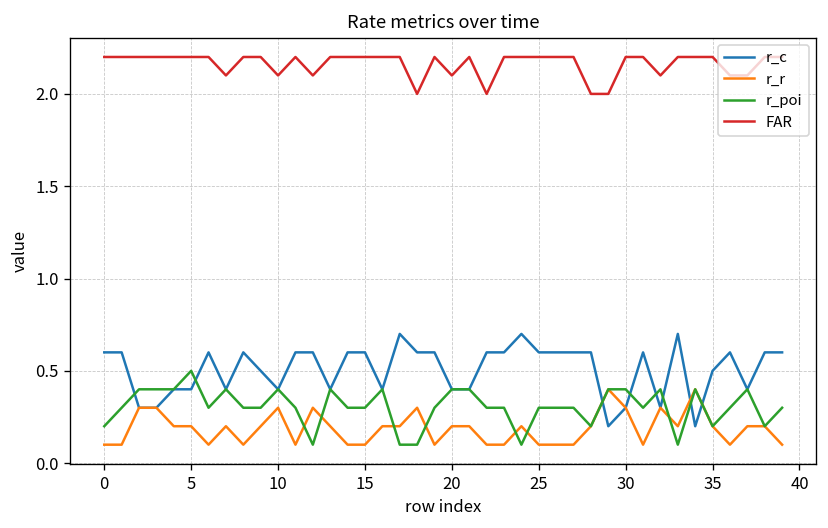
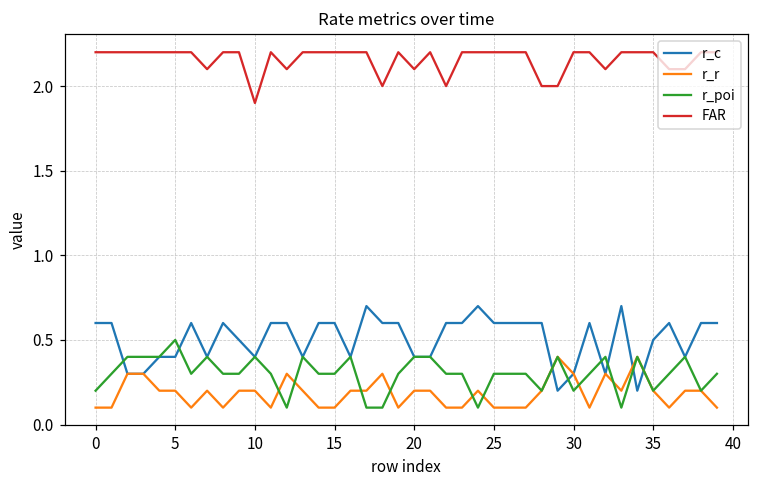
r_r, 10: 0.3 -> 0.2
FAR, 10: 2.1 -> 1.9
r_poi, 30: 0.4 -> 0.2
